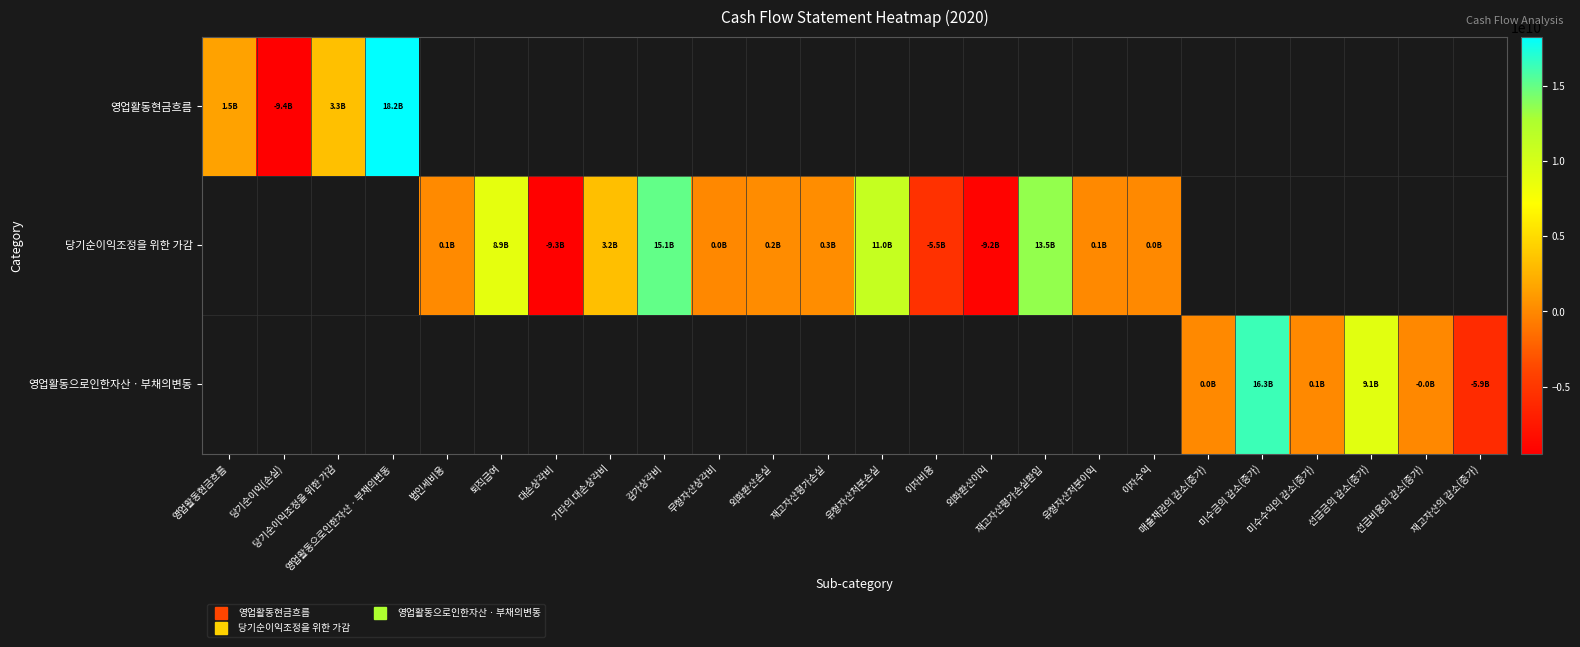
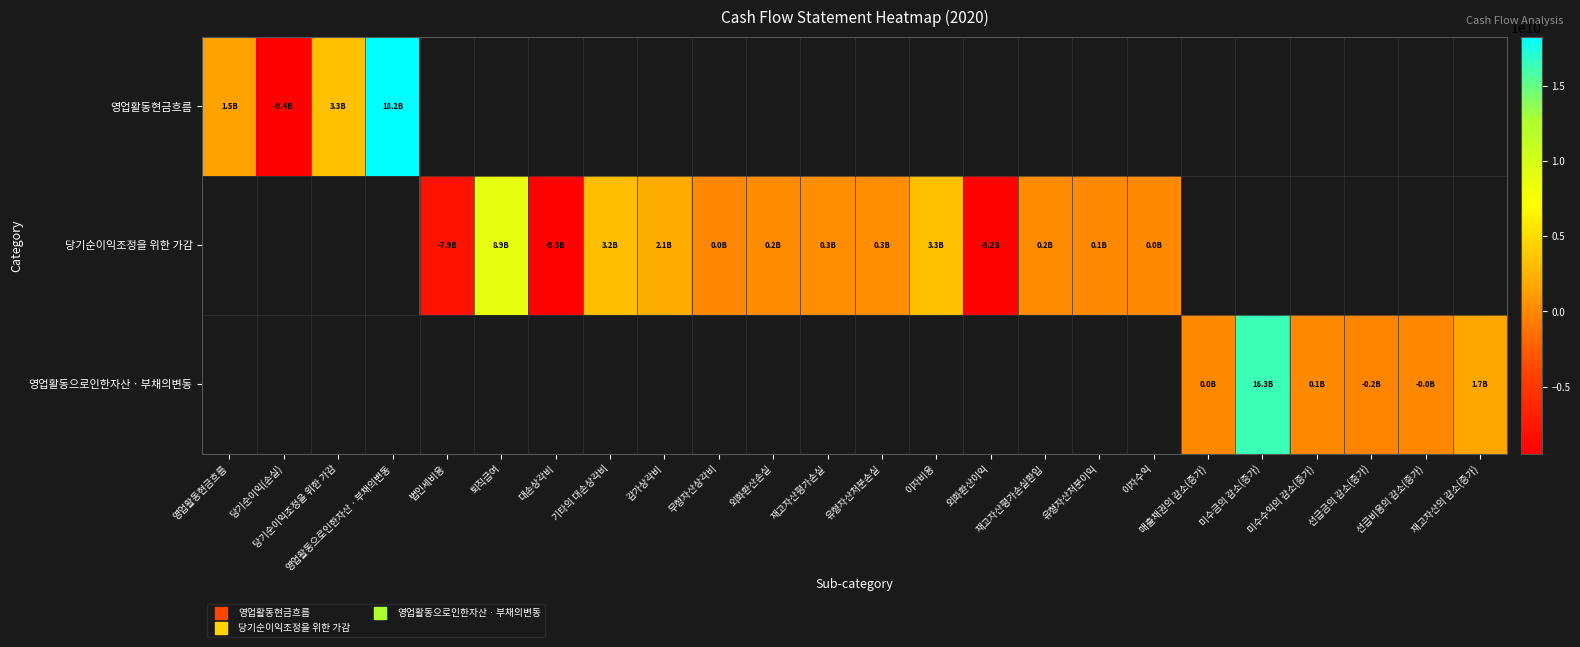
당기순이익조정을 위한 가감, 법인세비용: 0.1B -> -7.9B
당기순이익조정을 위한 가감, 감가상각비: 15.1B -> 2.1B
당기순이익조정을 위한 가감, 유형자산처분손실: 11.0B -> 0.3B
당기순이익조정을 위한 가감, 이자비용: -5.5B -> 3.3B
당기순이익조정을 위한 가감, 재고자산평가손실환입: 13.5B -> 0.2B
영업활동으로인한자산ㆍ부채의변동, 선급금의 감소(증가): 9.1B -> -0.2B
영업활동으로인한자산ㆍ부채의변동, 재고자산의 감소(증가): -5.9B -> 1.7B
